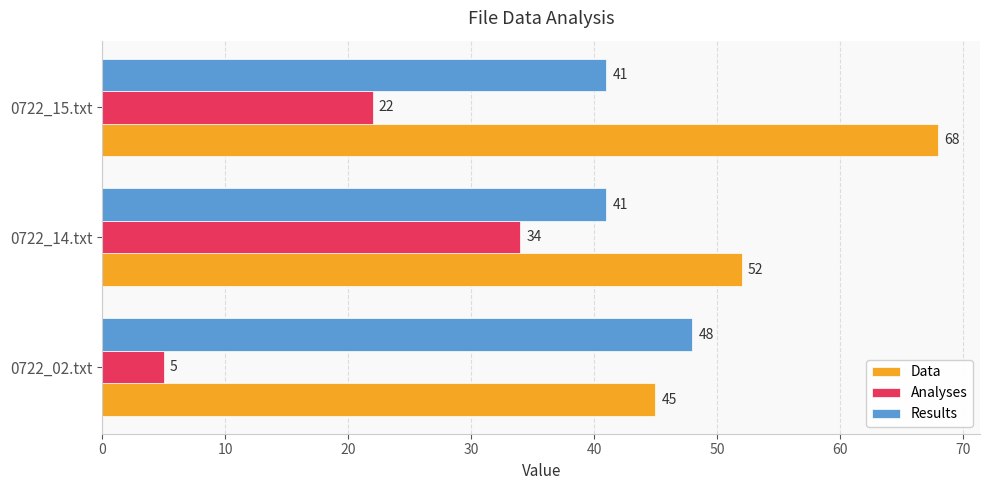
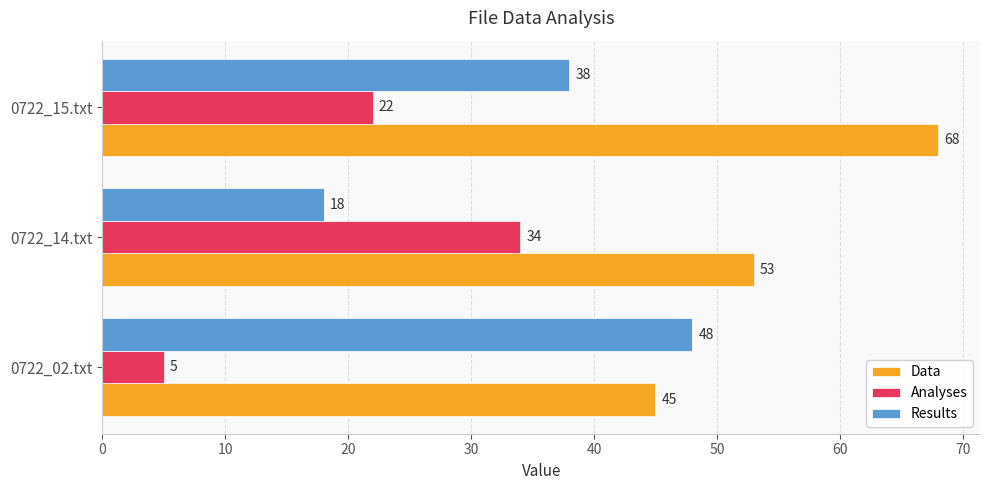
Results, 0722_15.txt: 41 -> 38
Results, 0722_14.txt: 41 -> 18
Data, 0722_14.txt: 52 -> 53
